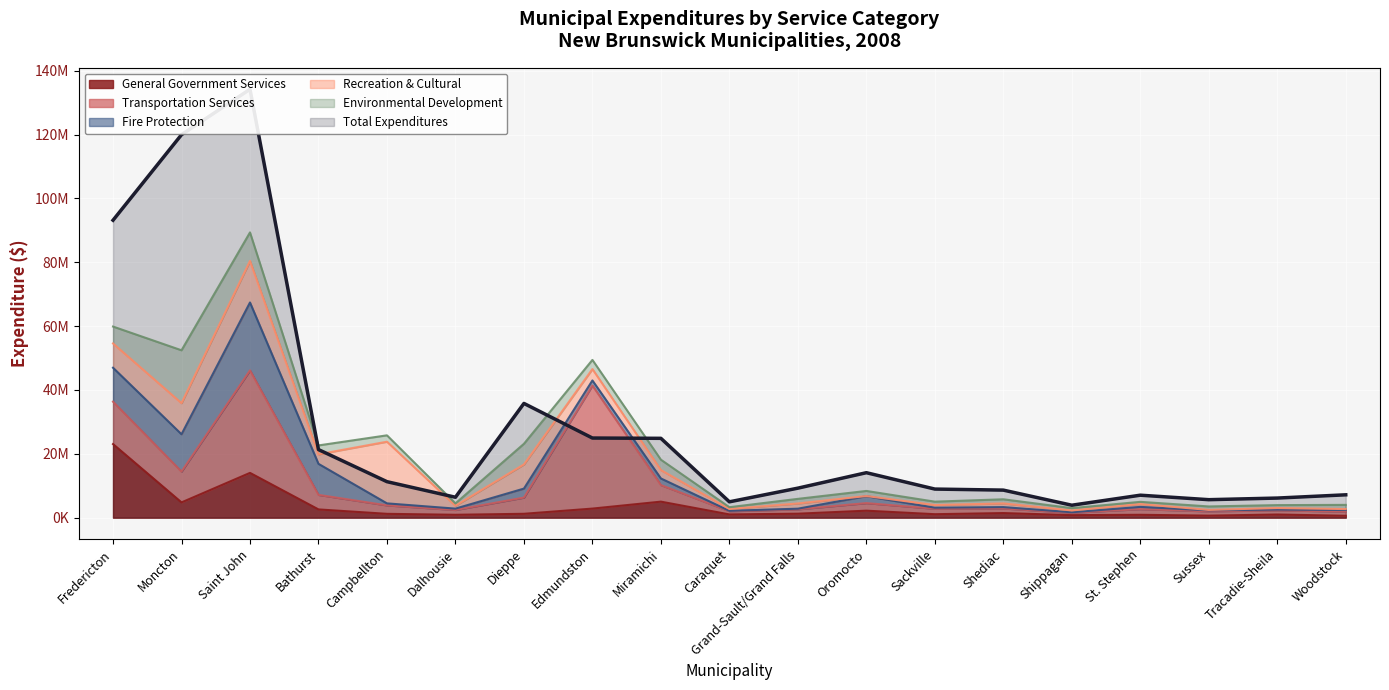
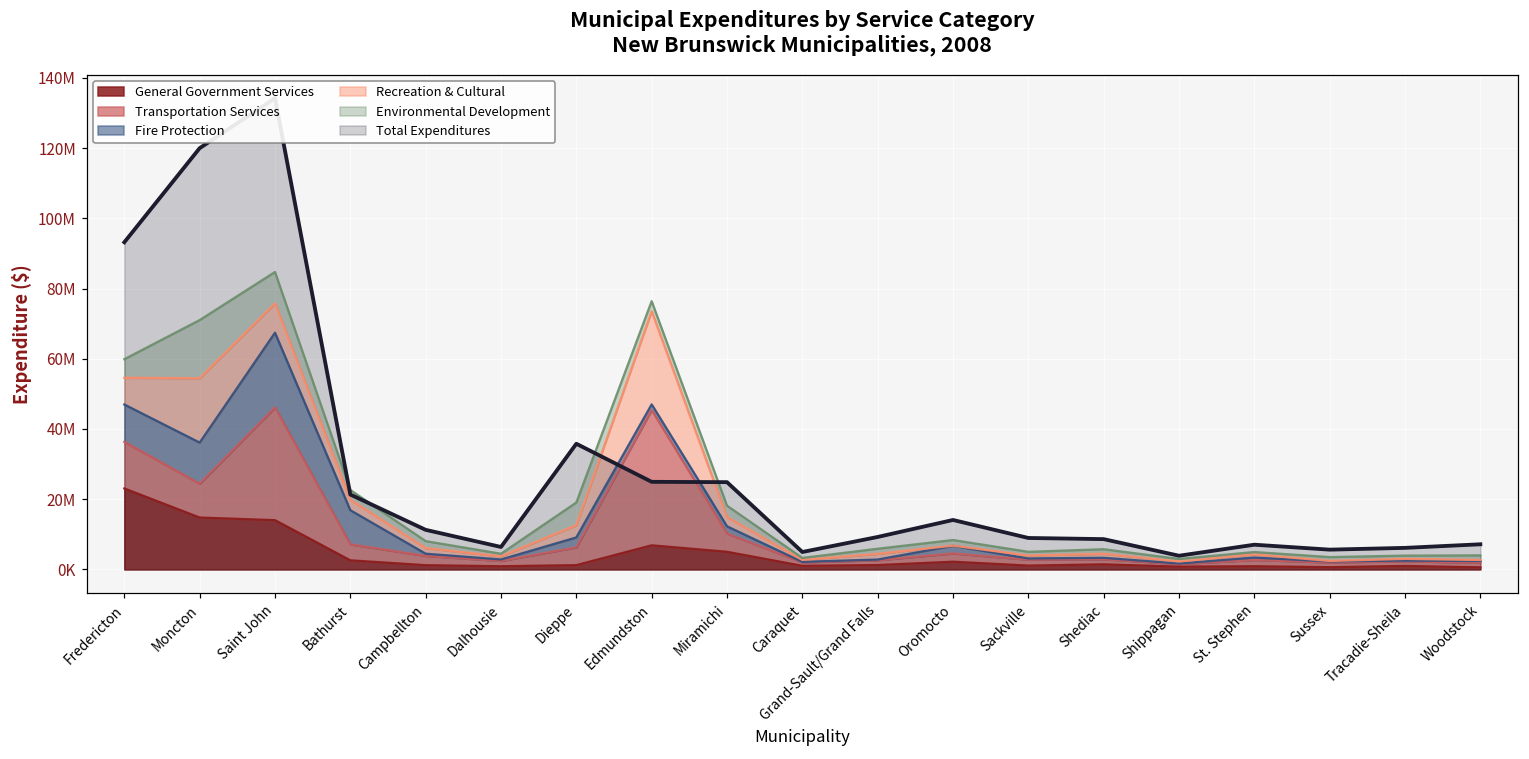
General Government Services, Moncton: 5000000 -> 15000000
Recreation & Cultural, Moncton: 10000000 -> 18000000
Recreation & Cultural, Saint John: 13000000 -> 8000000
Recreation & Cultural, Campbellton: 19000000 -> 2000000
Recreation & Cultural, Dieppe: 8000000 -> 3000000
General Government Services, Edmundston: 3000000 -> 7000000
Recreation & Cultural, Edmundston: 4000000 -> 27000000
